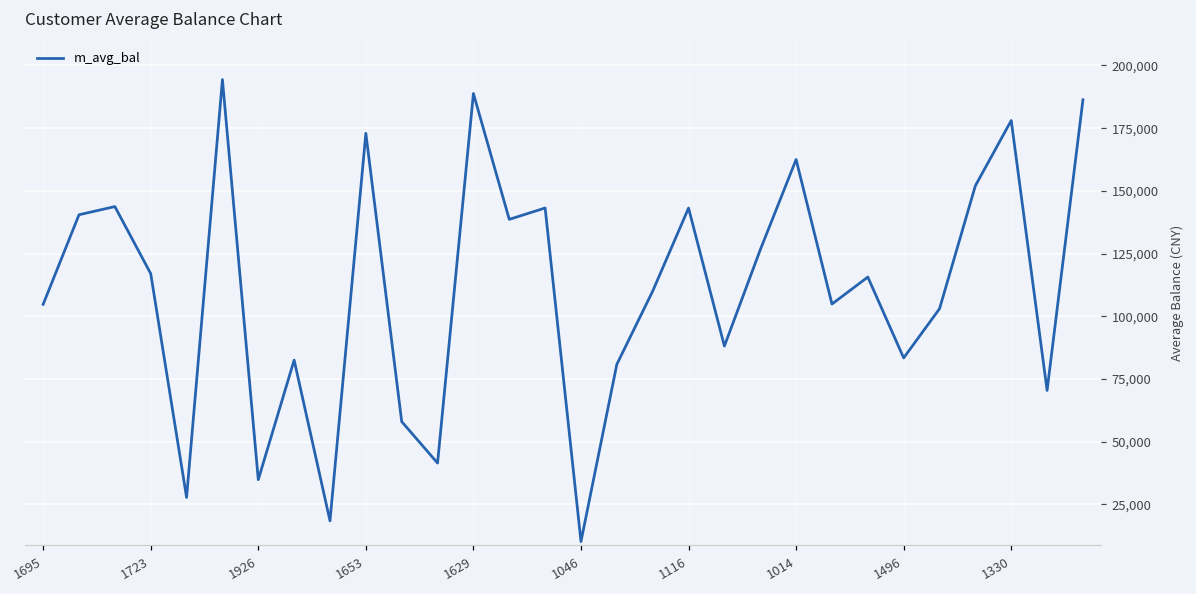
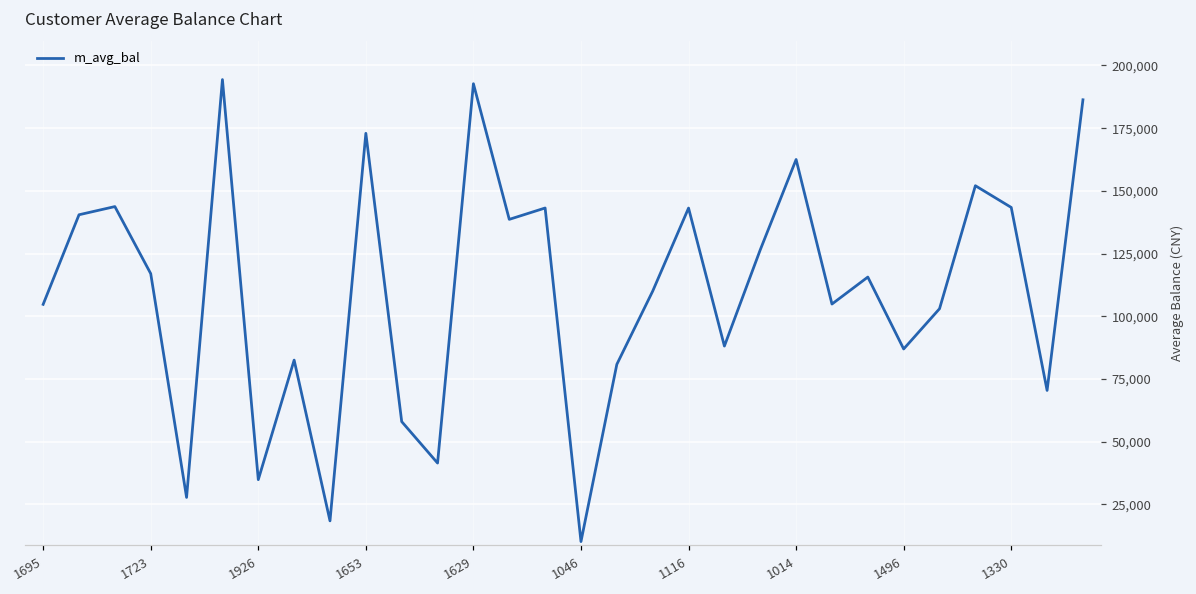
1629: 189,000 -> 193,000
1496: 83,000 -> 87,000
1330: 178,000 -> 143,000
